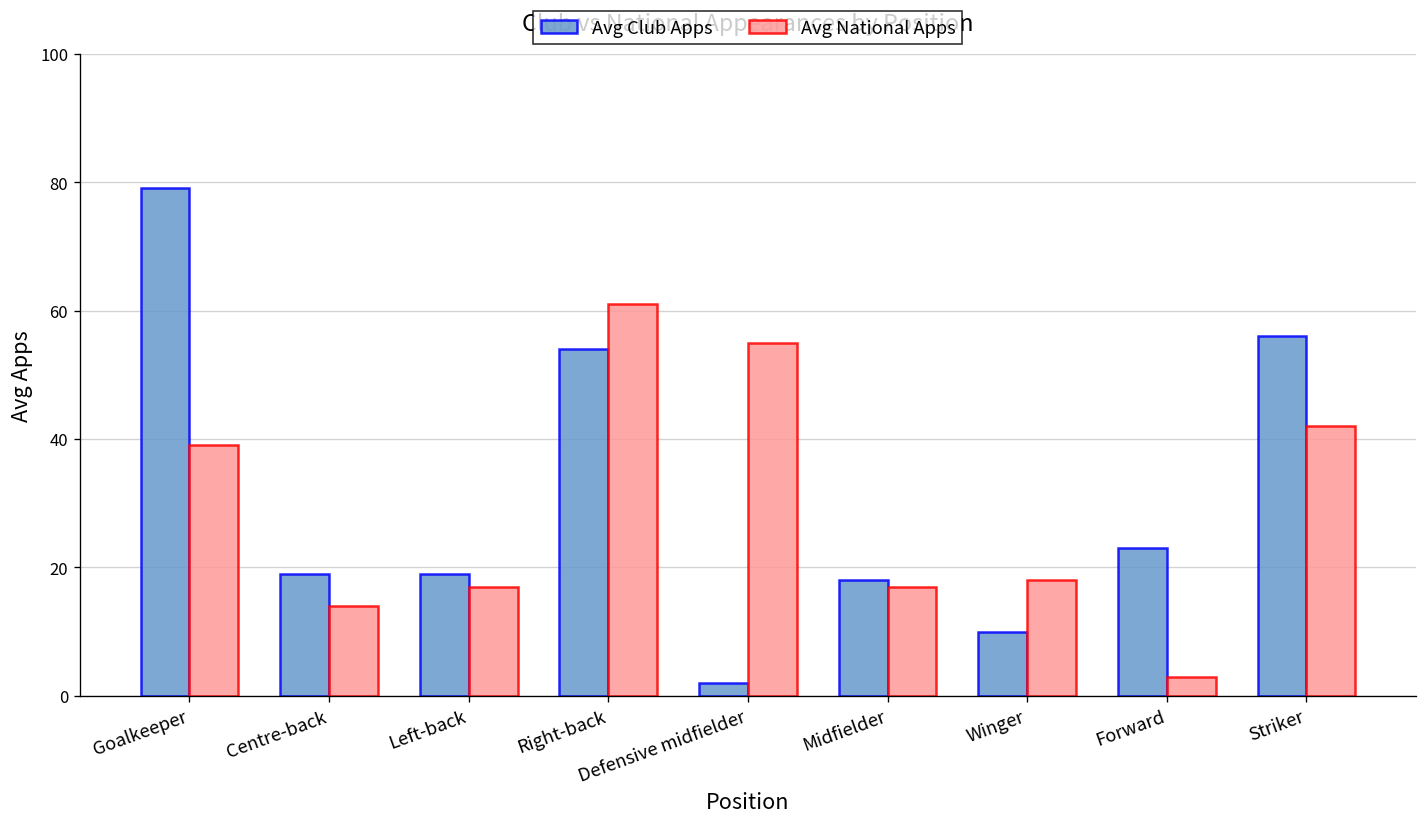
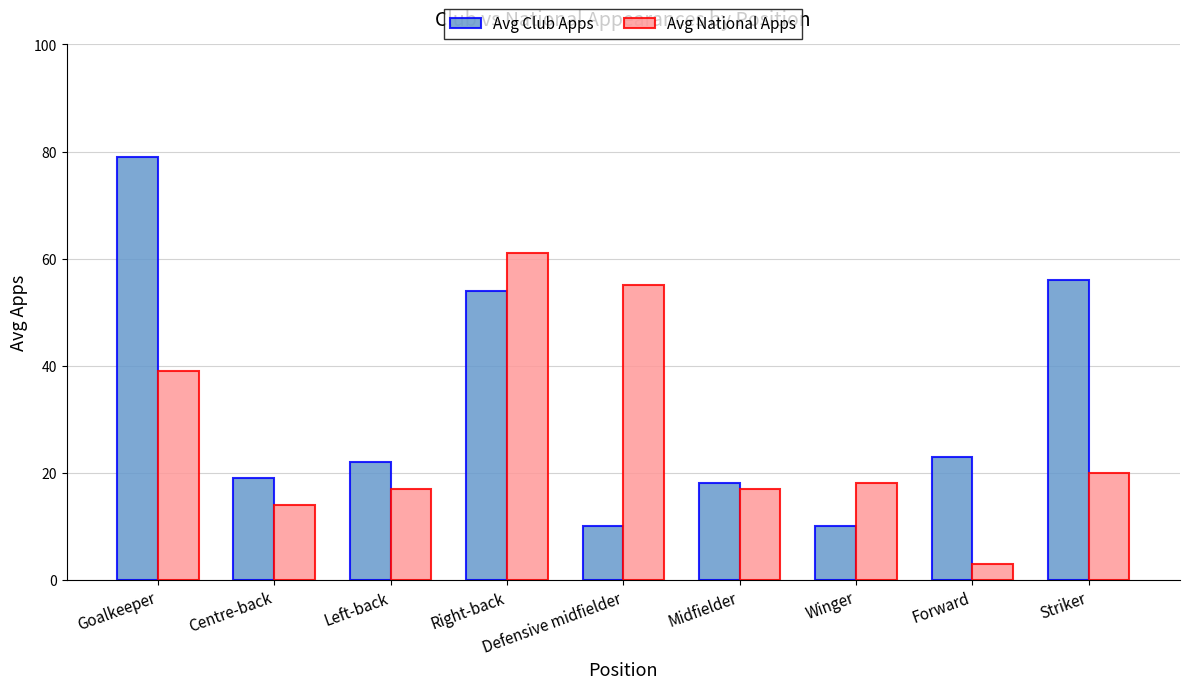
Avg Club Apps, Left-back: 19 -> 22
Avg Club Apps, Defensive midfielder: 2 -> 10
Avg National Apps, Striker: 42 -> 20
